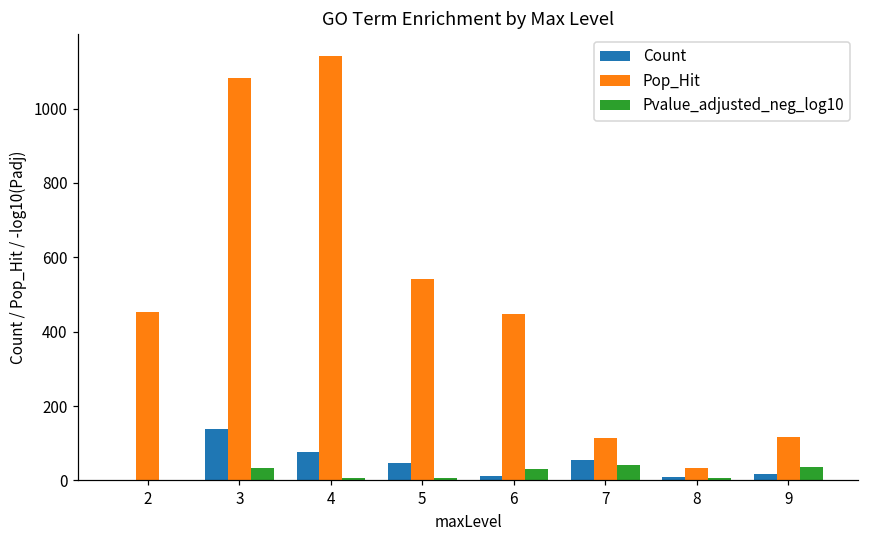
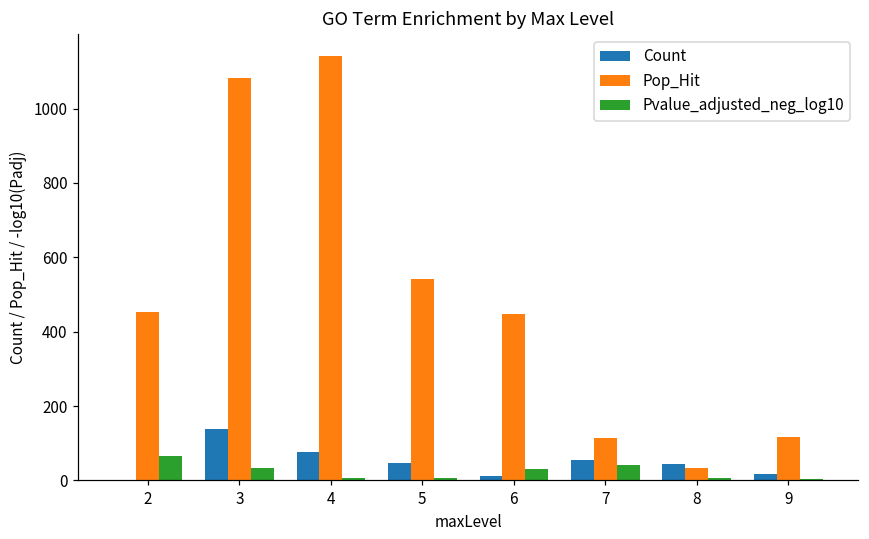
Pvalue_adjusted_neg_log10, 2: 0 -> 70
Count, 8: 10 -> 40
Pvalue_adjusted_neg_log10, 9: 40 -> 0
